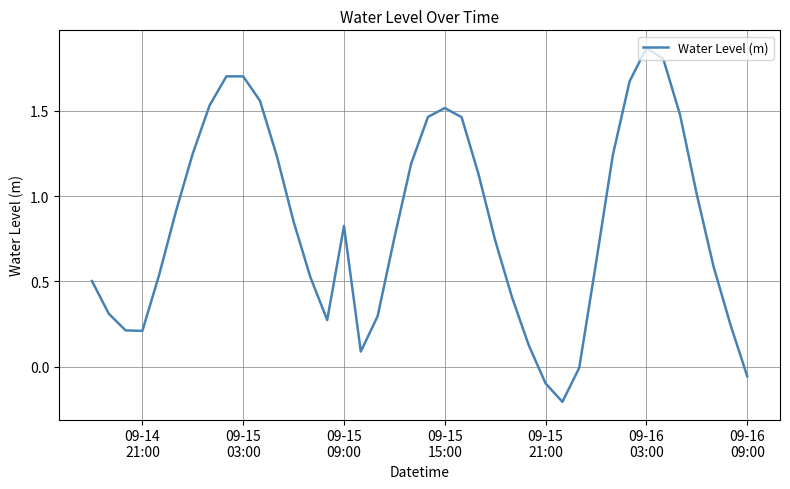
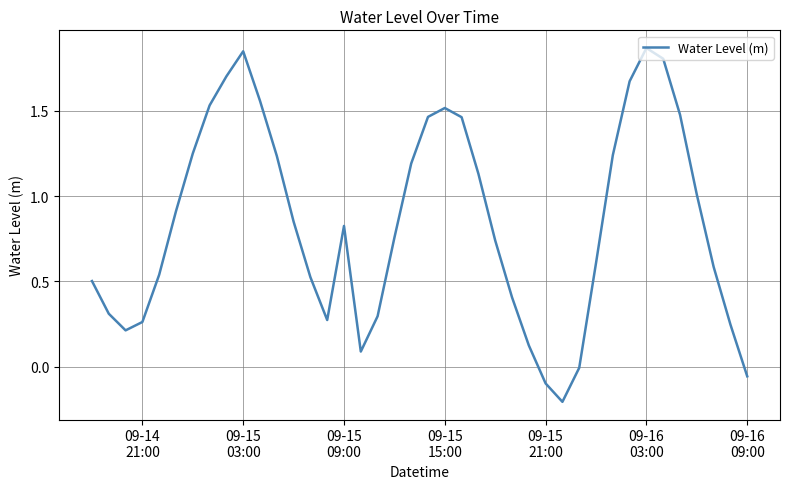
09-14 21:00: 0.21 -> 0.26
09-15 03:00: 1.70 -> 1.85
